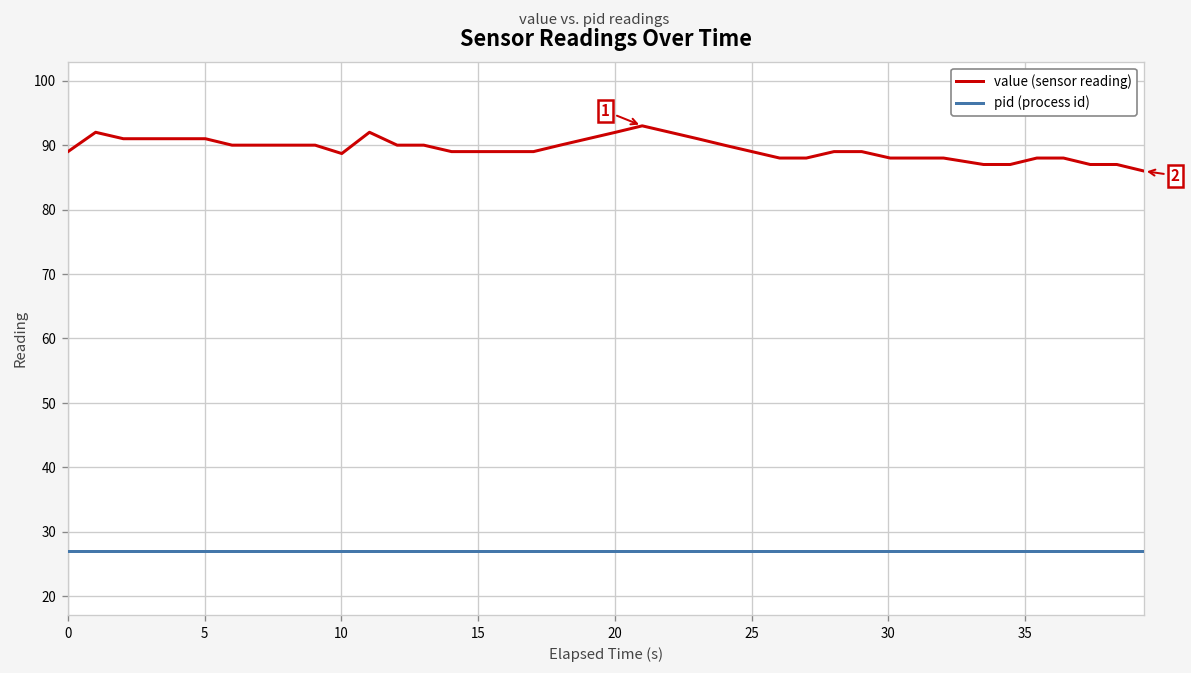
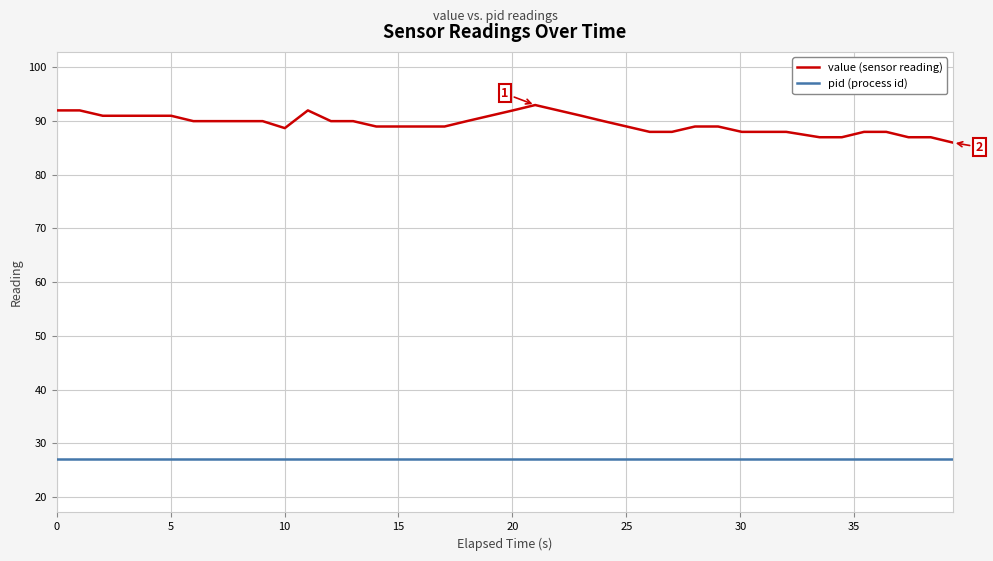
value (sensor reading), 0: 89 -> 92
